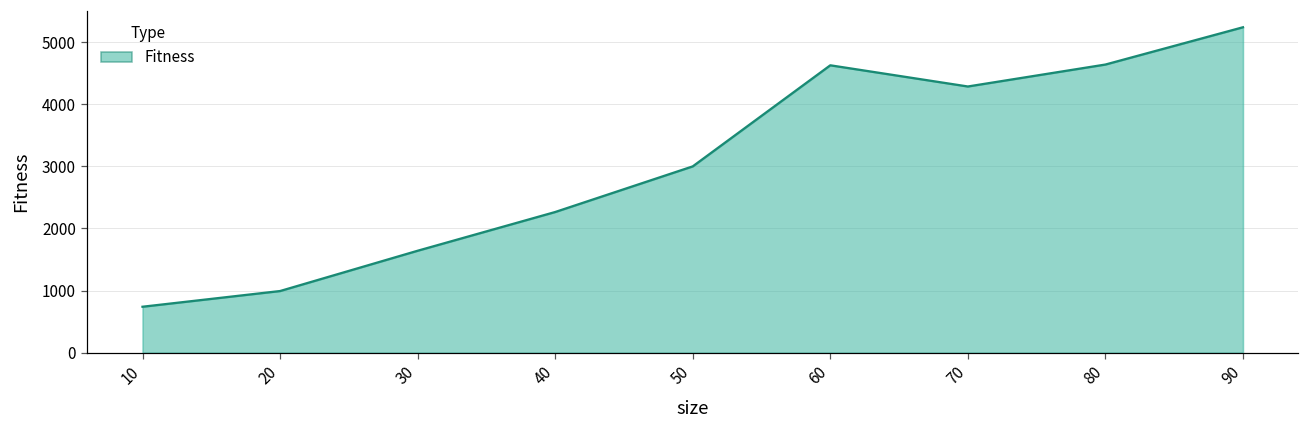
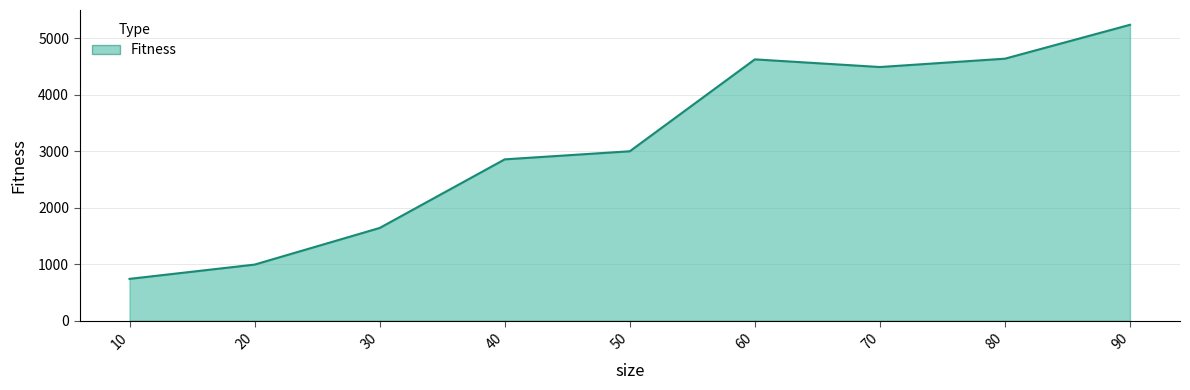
40: 2300 -> 2900
70: 4300 -> 4500
